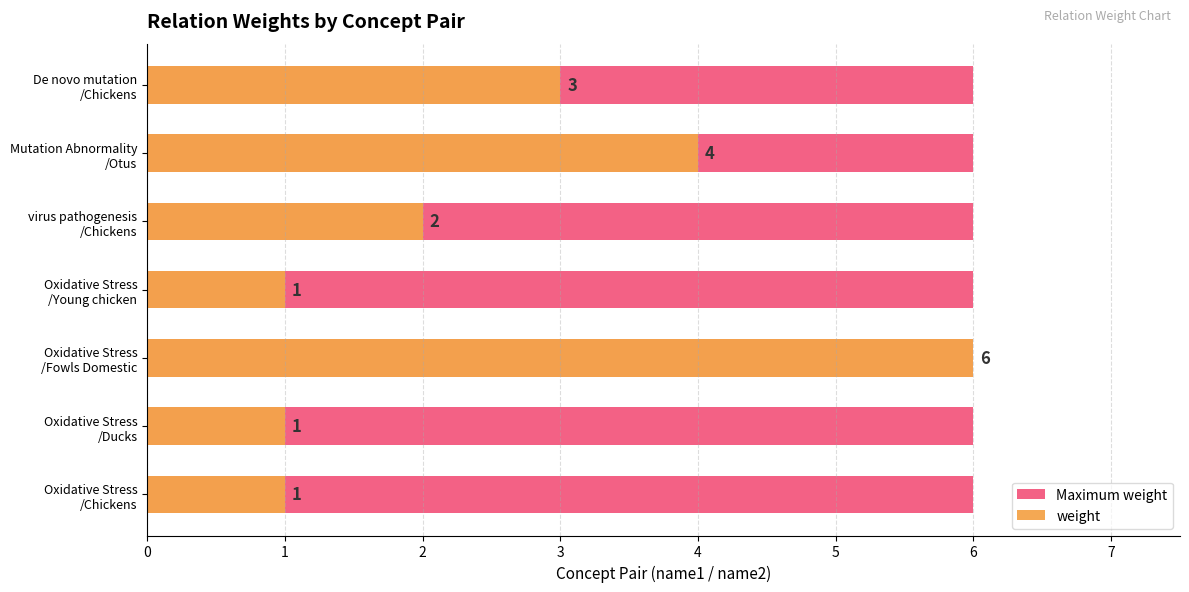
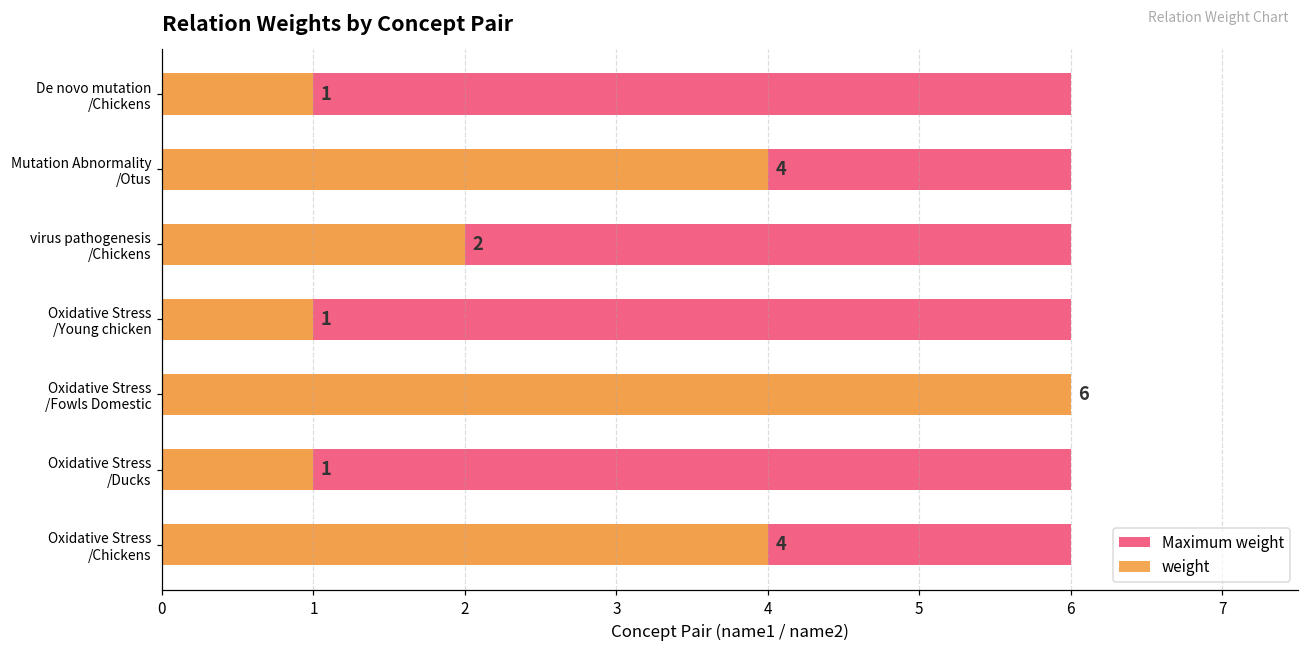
weight, De novo mutation /Chickens: 3 -> 1
weight, Oxidative Stress /Chickens: 1 -> 4
